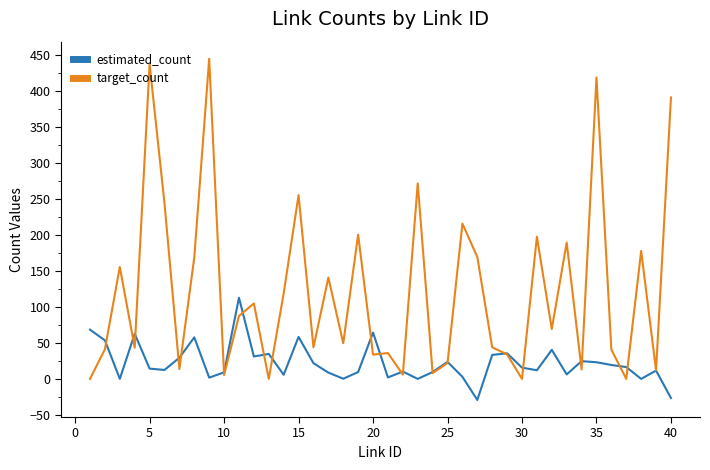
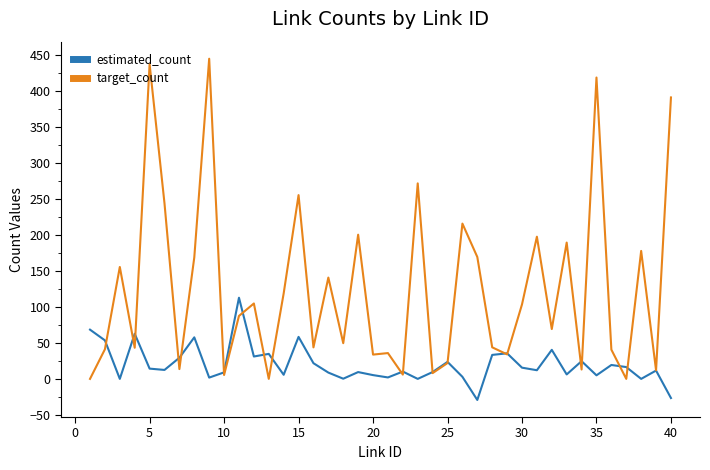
estimated_count, 20: 60 -> 10
target_count, 30: 0 -> 100
estimated_count, 35: 20 -> 0
